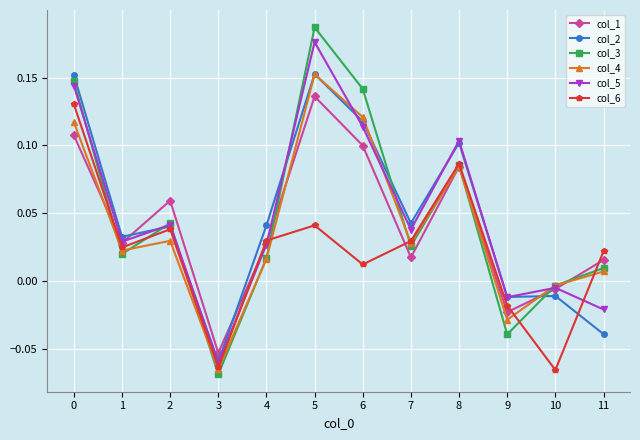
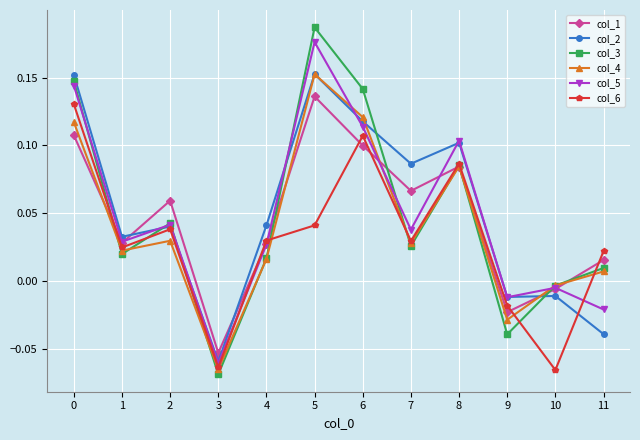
col_6, 6: 0.012 -> 0.107
col_1, 7: 0.017 -> 0.067
col_2, 7: 0.043 -> 0.087
